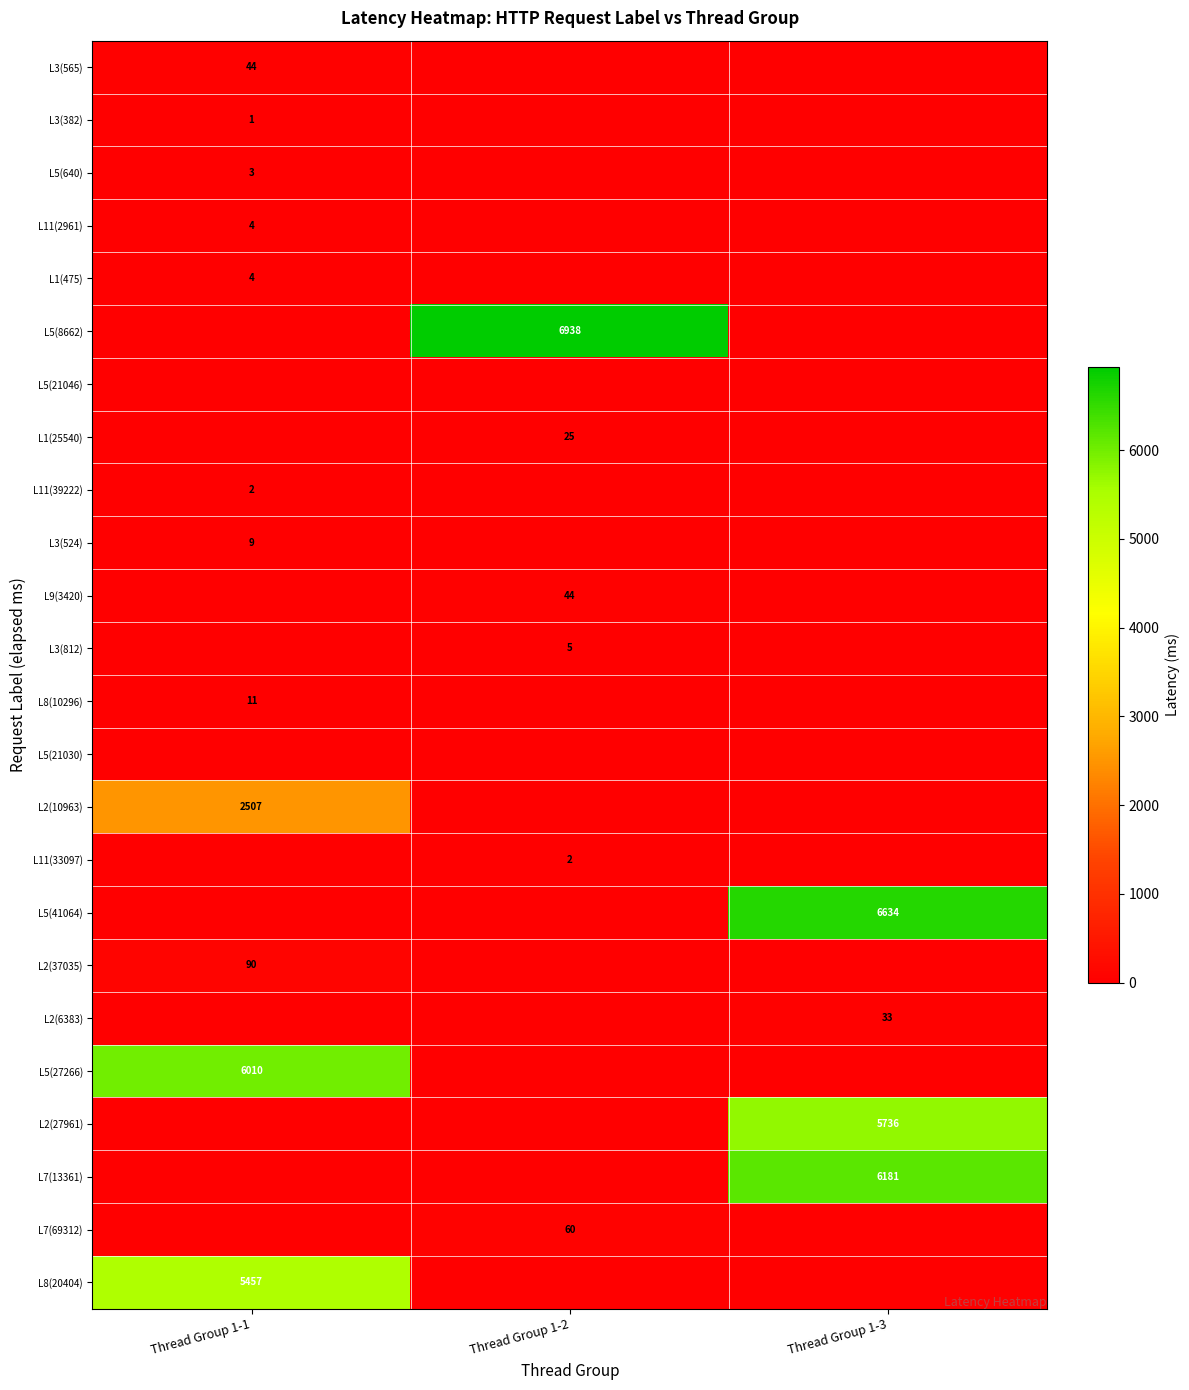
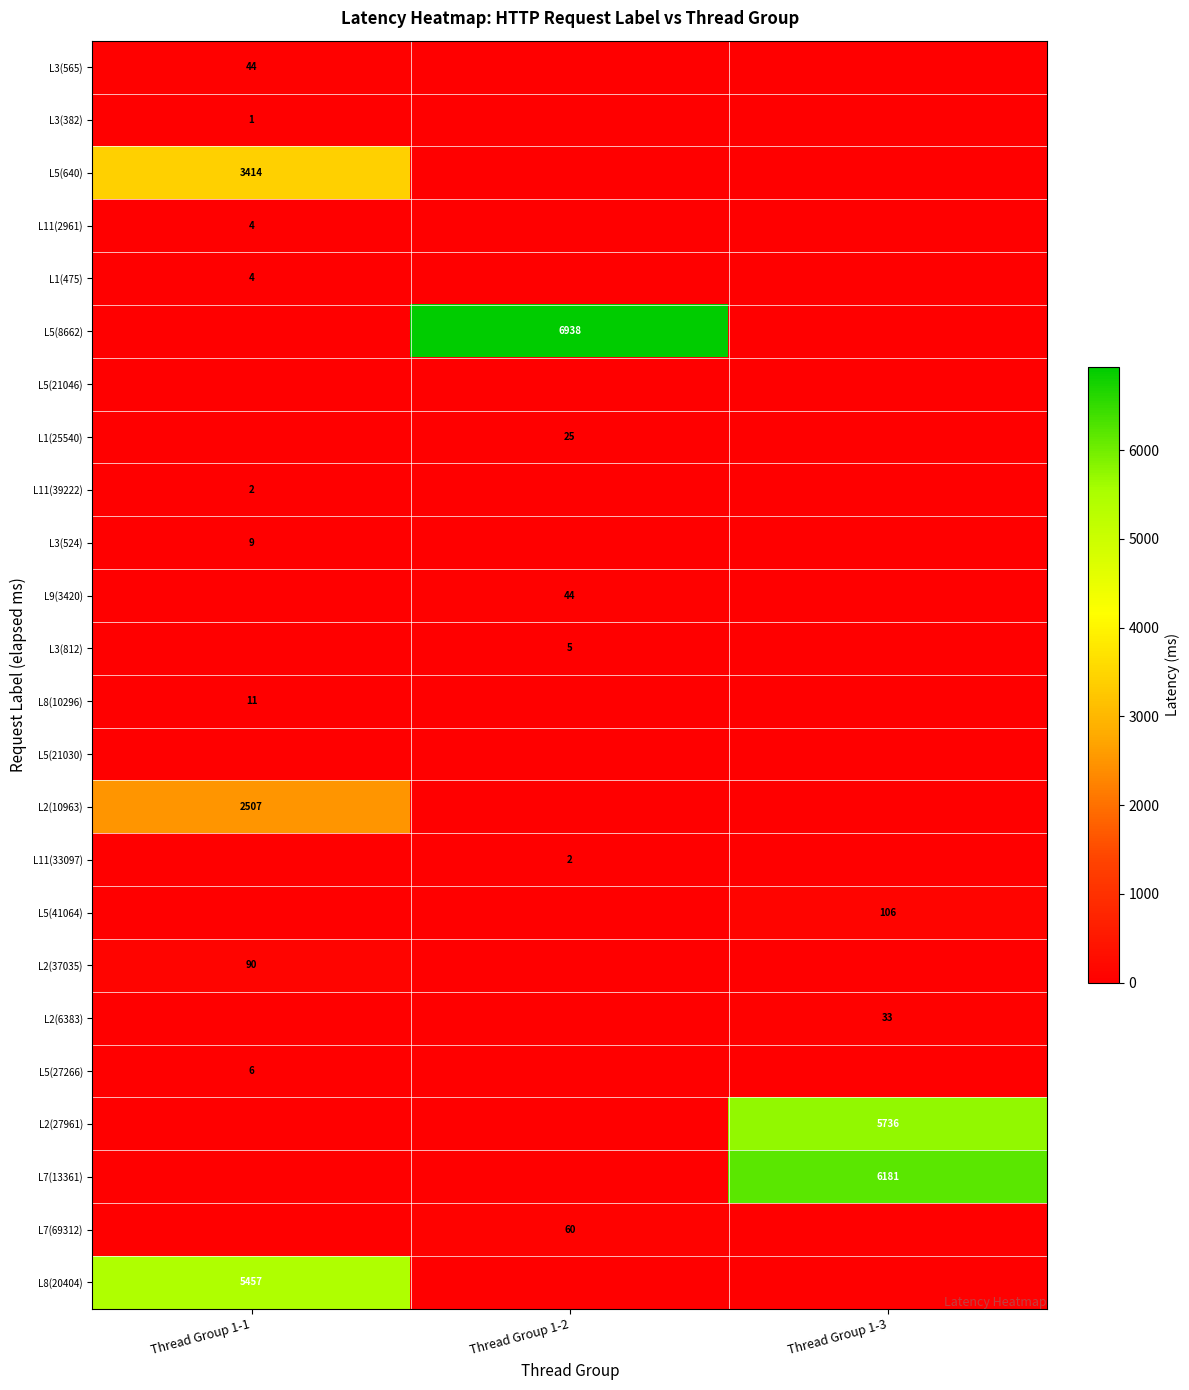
L5(640), Thread Group 1-1: 3 -> 3414
L5(41064), Thread Group 1-3: 6634 -> 106
L5(27266), Thread Group 1-1: 6010 -> 6
